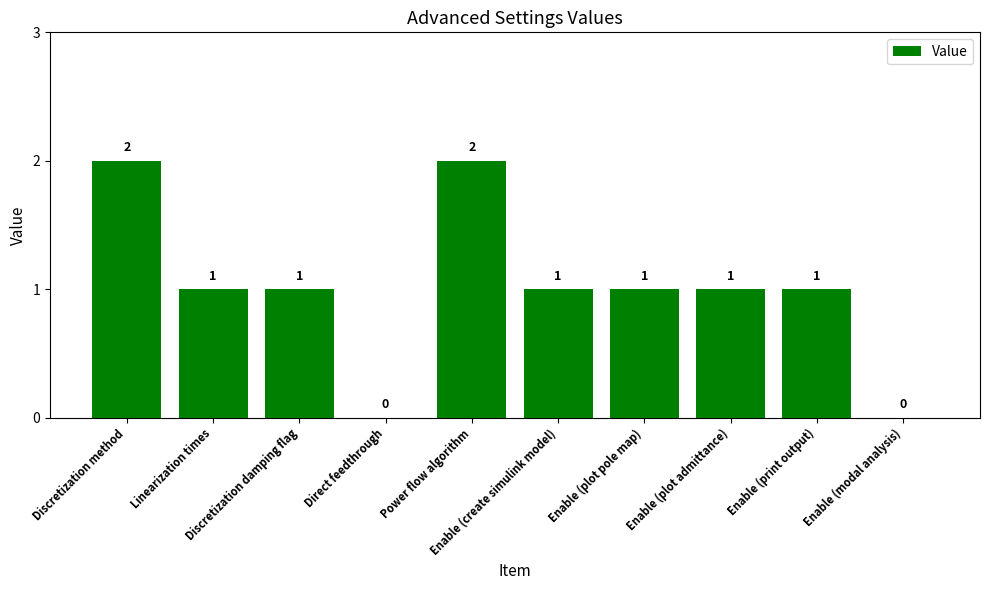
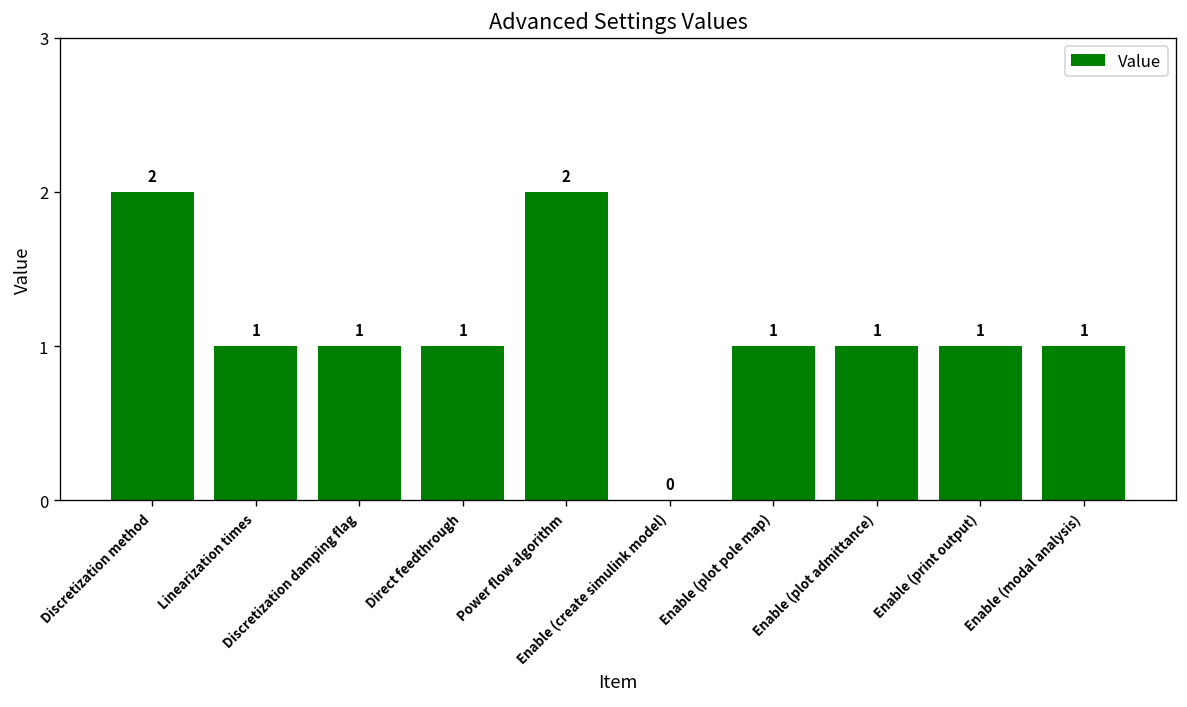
Direct feedthrough: 0 -> 1
Enable (create simulink model): 1 -> 0
Enable (modal analysis): 0 -> 1
